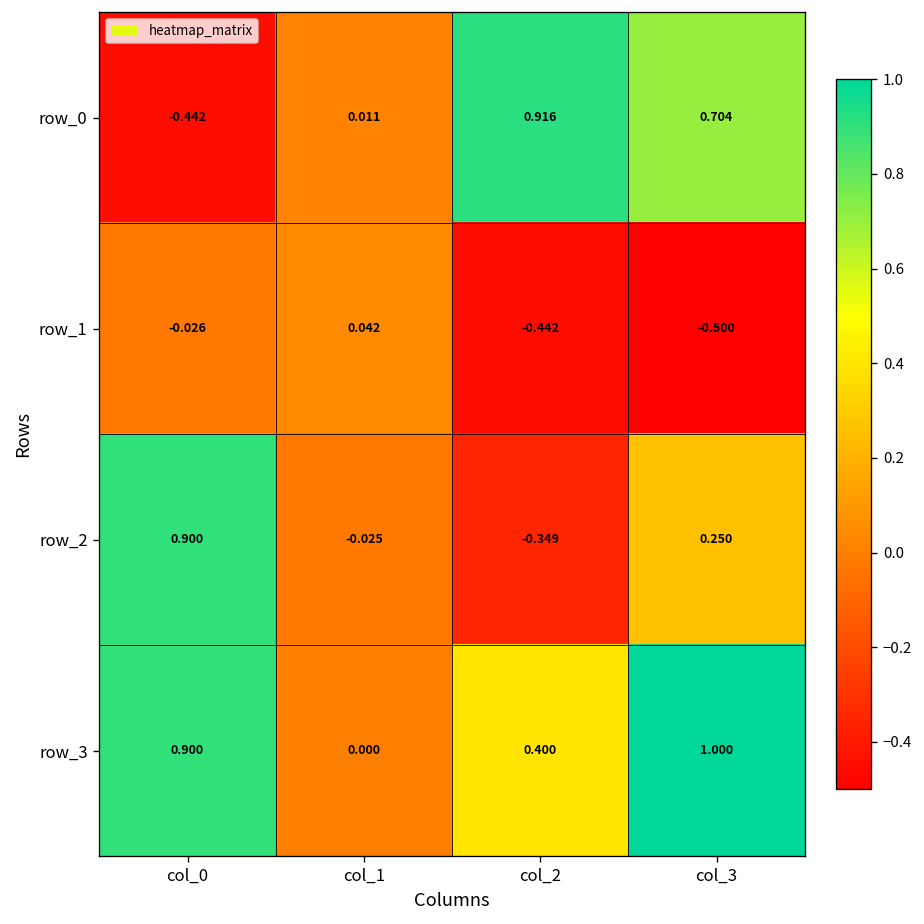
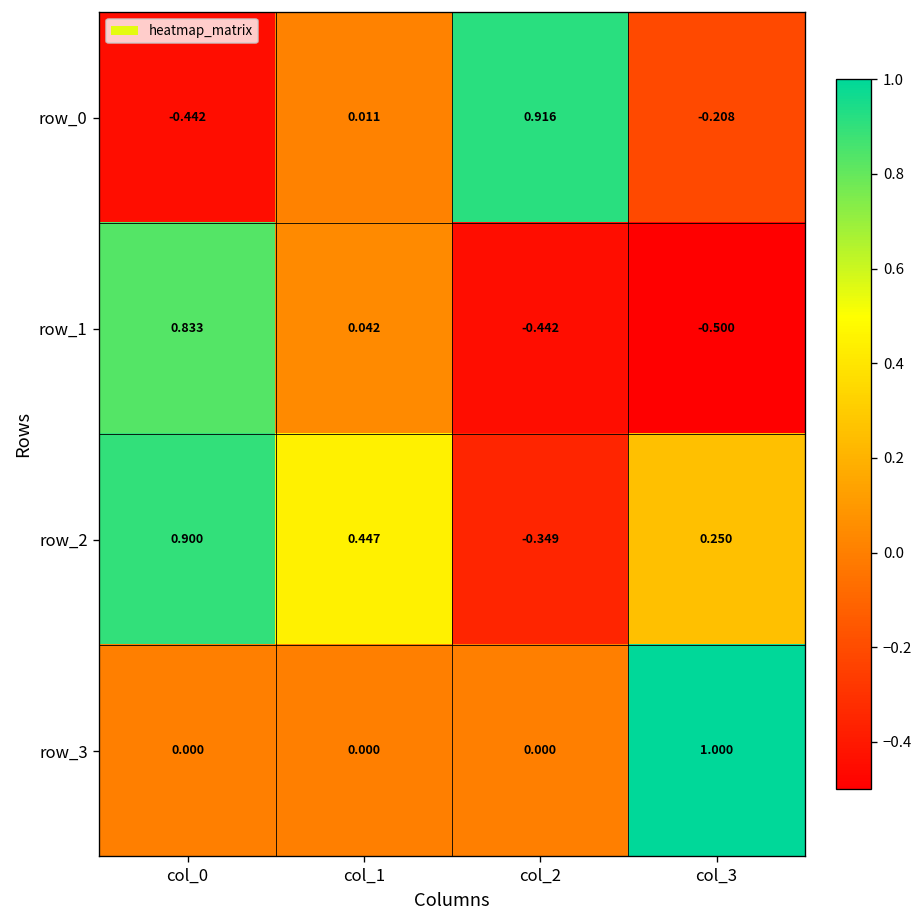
row_0, col_3: 0.704 -> -0.208
row_1, col_0: -0.026 -> 0.833
row_2, col_1: -0.025 -> 0.447
row_3, col_0: 0.900 -> 0.000
row_3, col_2: 0.400 -> 0.000
